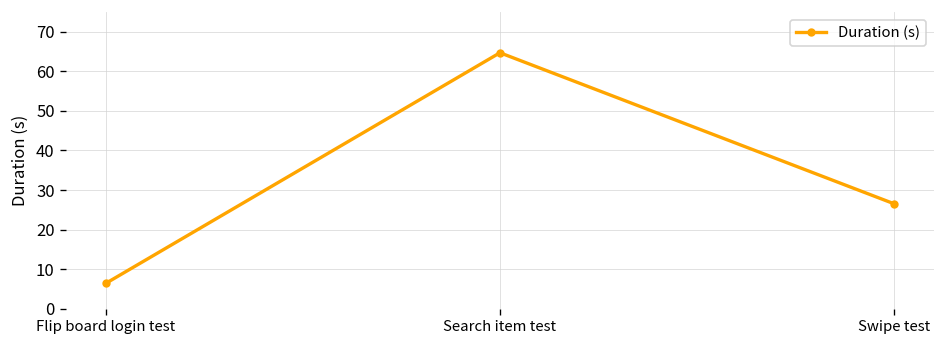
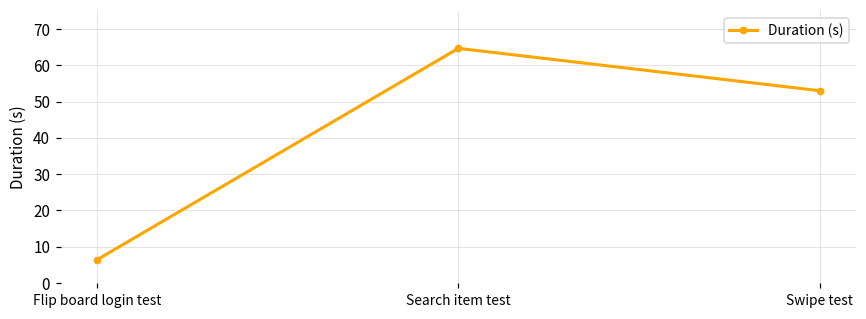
Swipe test: 27 -> 53
